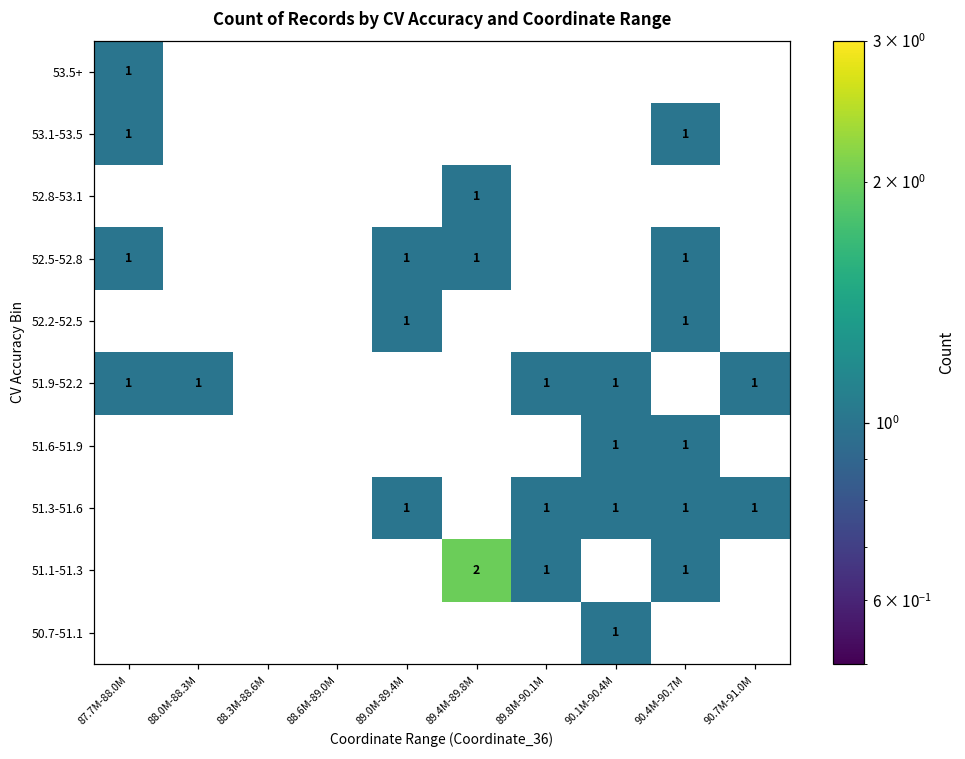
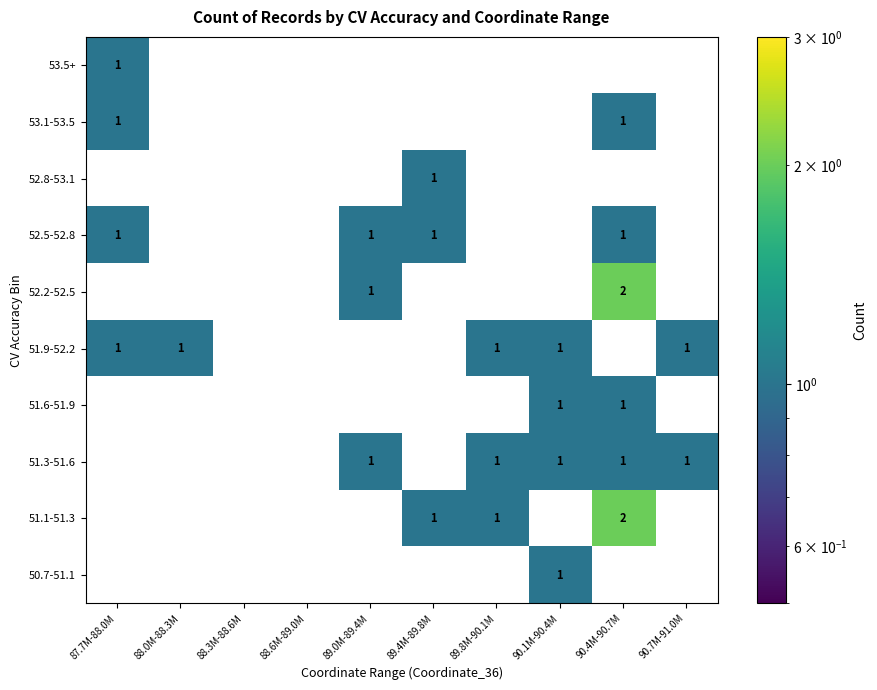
52.2-52.5, 90.4M-90.7M: 1 -> 2
51.1-51.3, 89.4M-89.8M: 2 -> 1
51.1-51.3, 90.4M-90.7M: 1 -> 2
